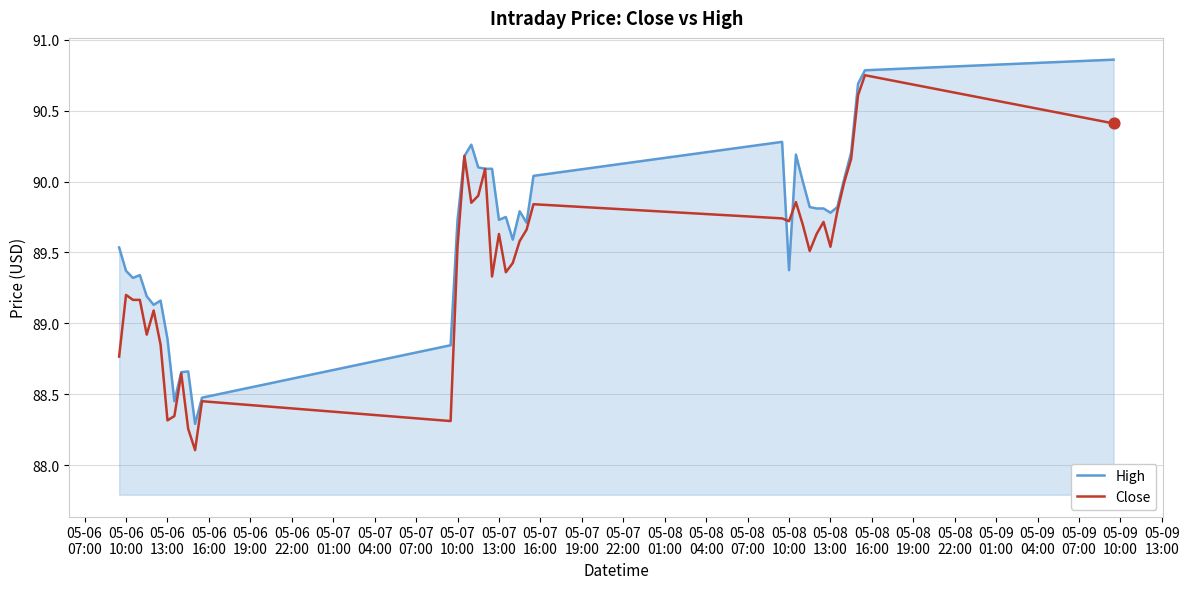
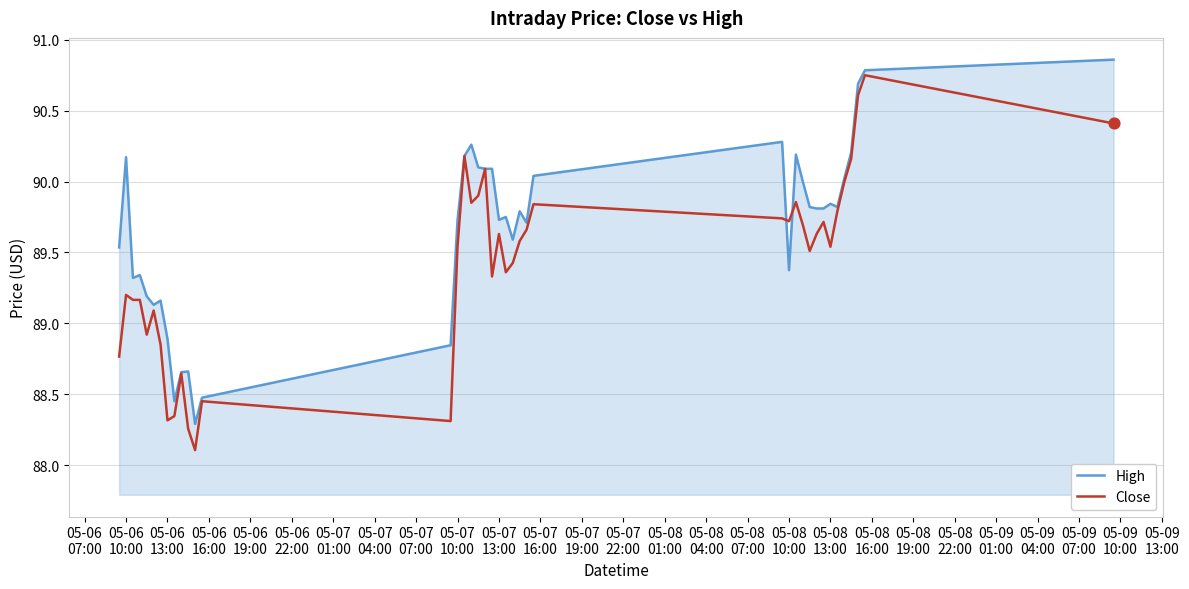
High, 05-06 10:00: 89.37 -> 90.17
High, 05-08 13:00: 89.78 -> 89.84
